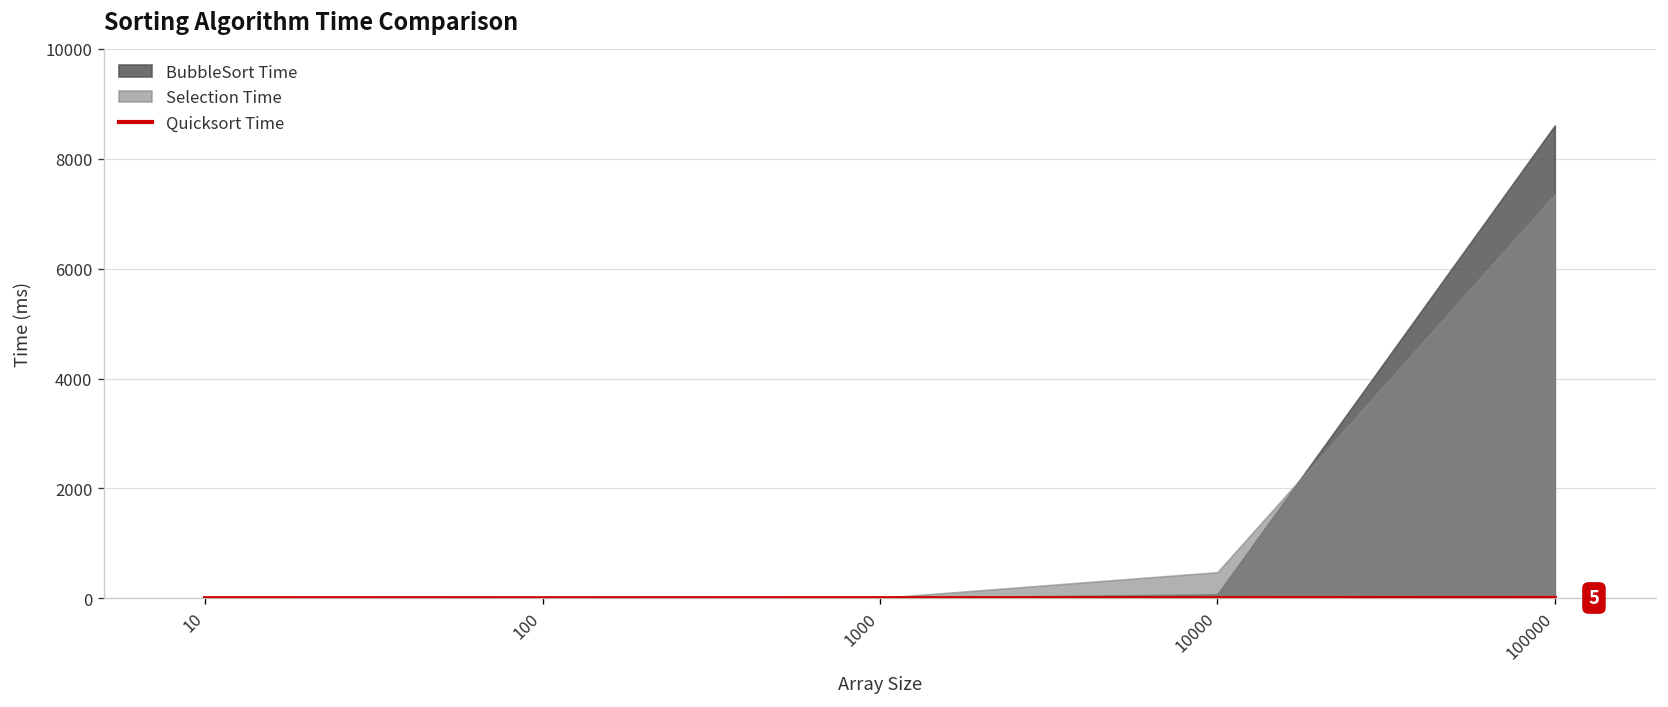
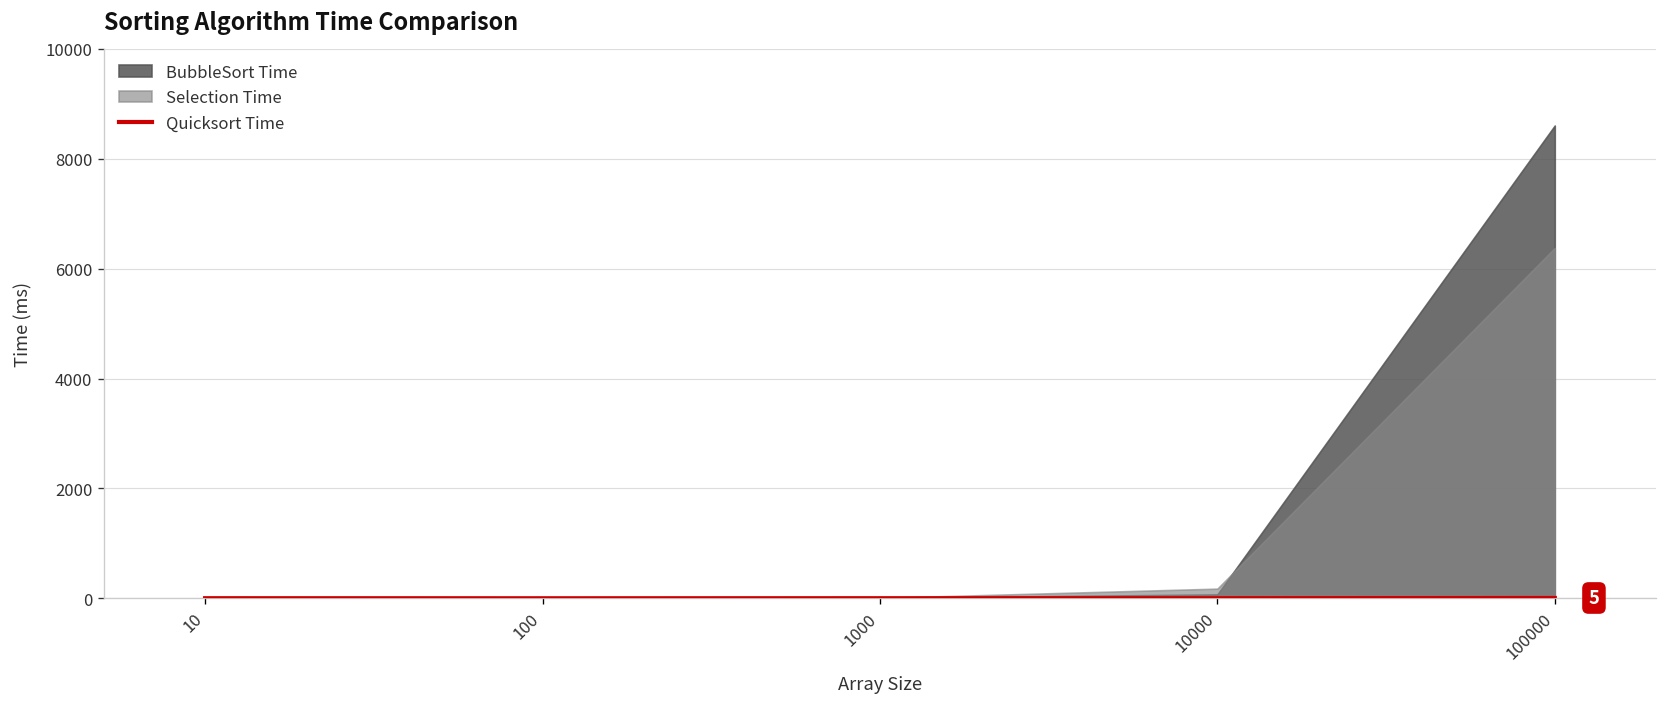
Selection Time, 10000: 500 -> 200
Selection Time, 100000: 7400 -> 6400
